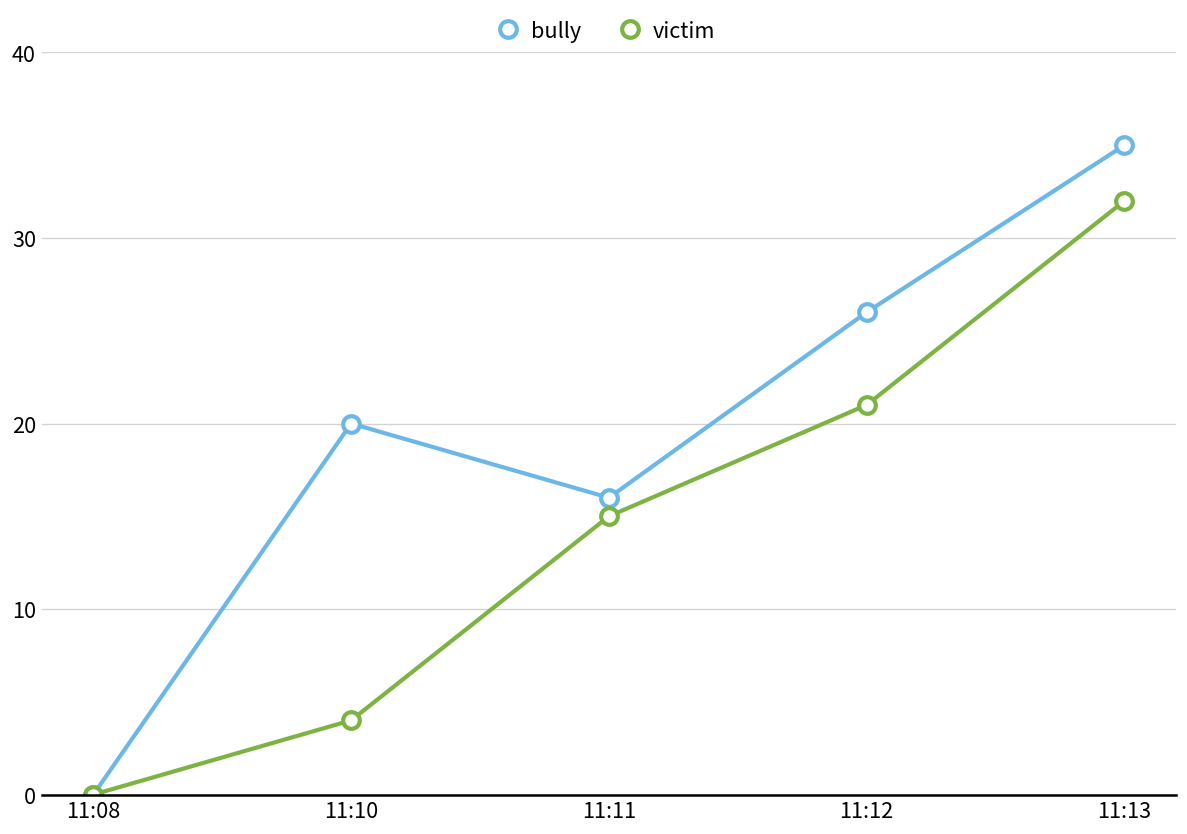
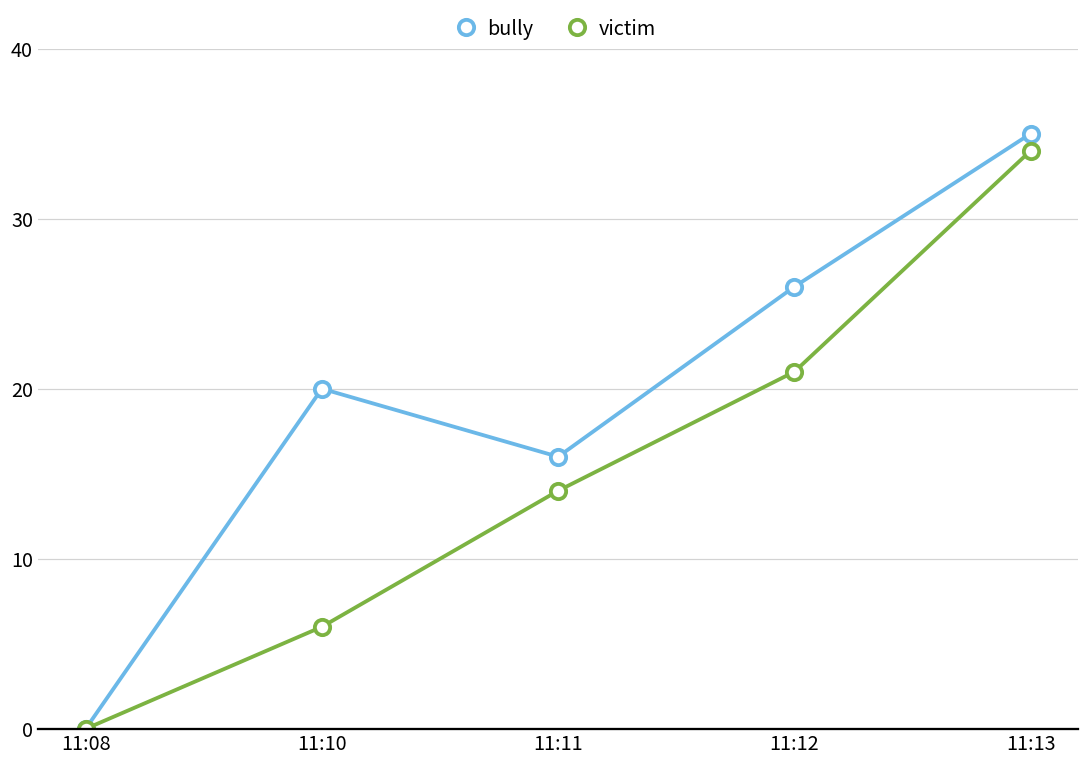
victim, 11:10: 4 -> 6
victim, 11:11: 15 -> 14
victim, 11:13: 32 -> 34
